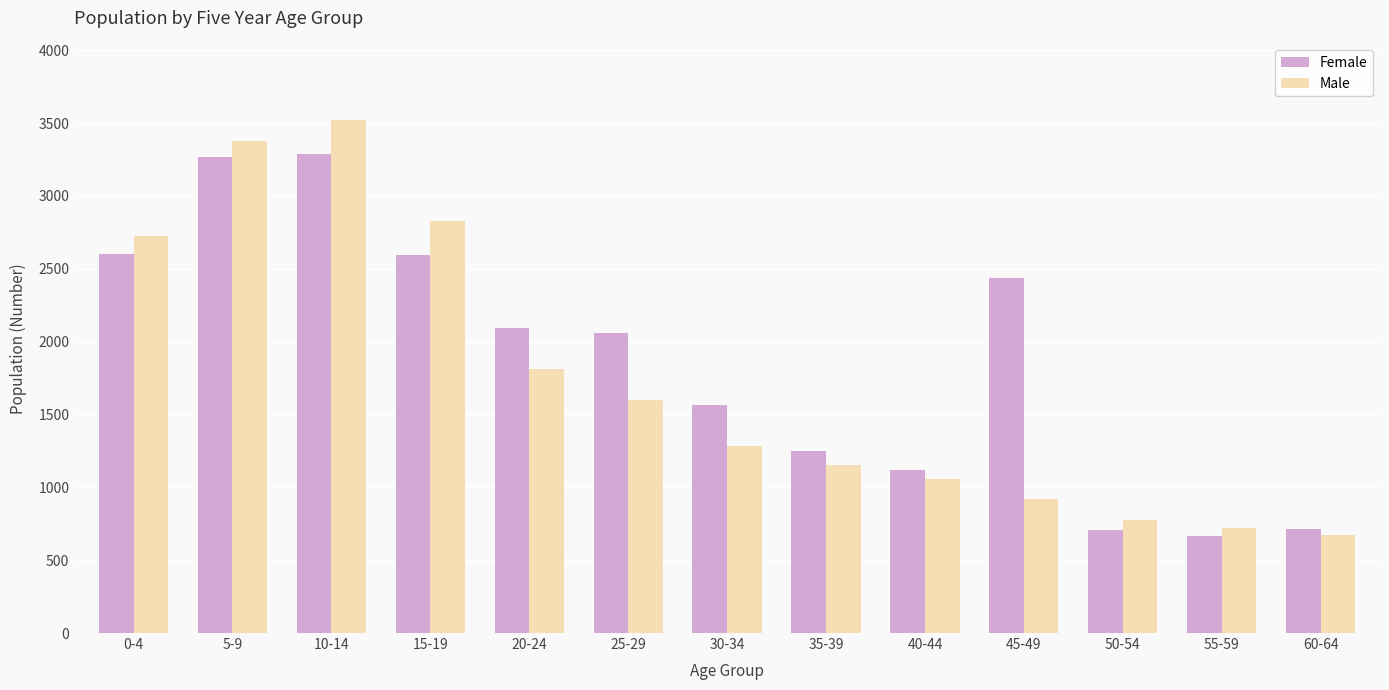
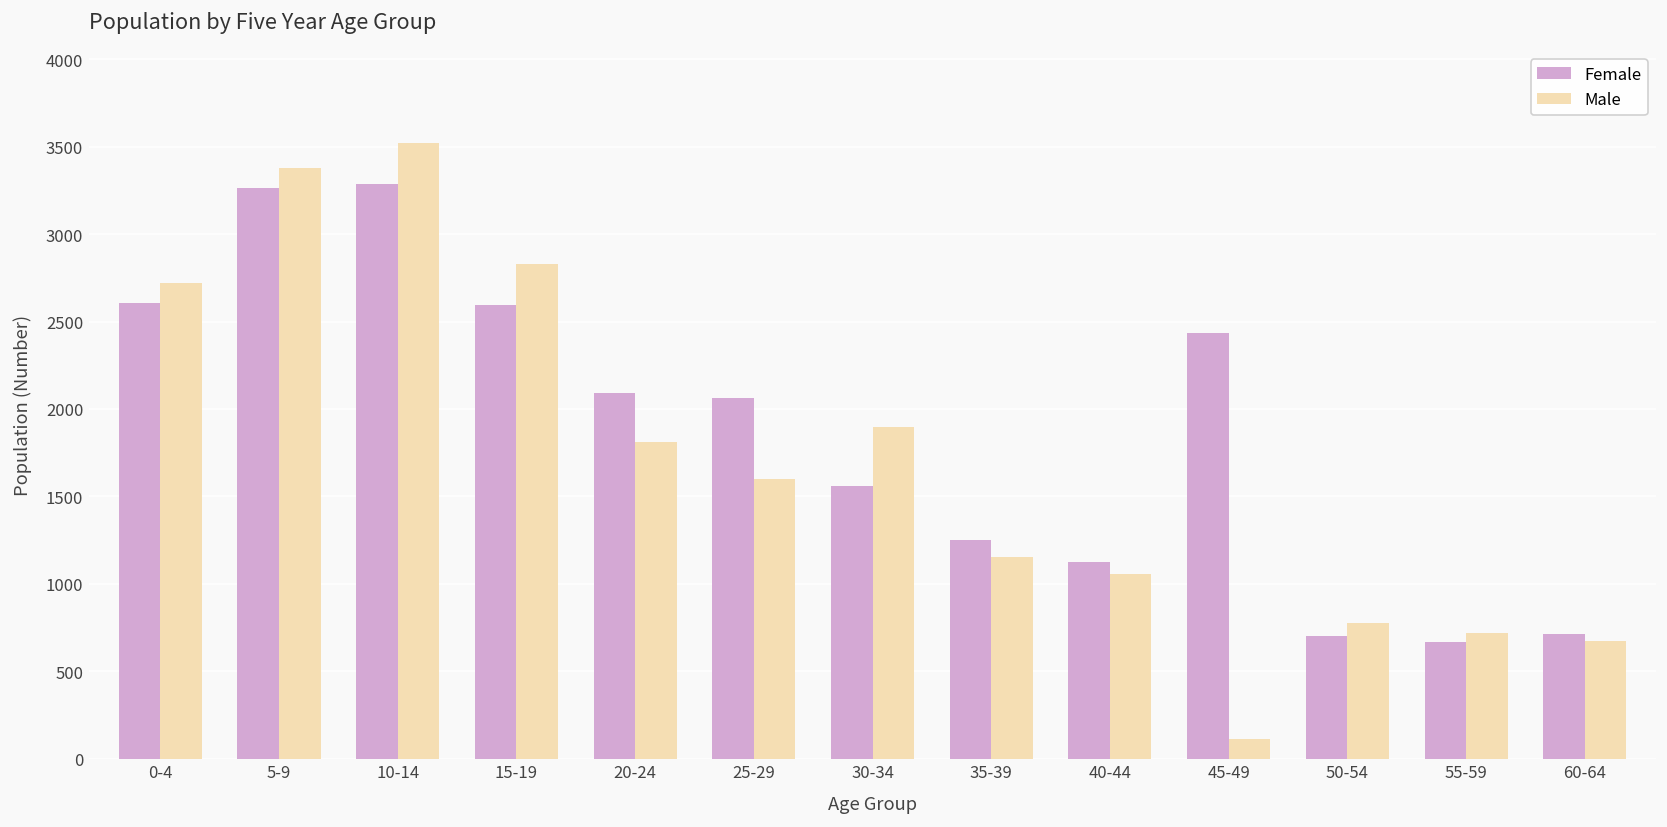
Male, 30-34: 1280 -> 1900
Male, 45-49: 920 -> 110
